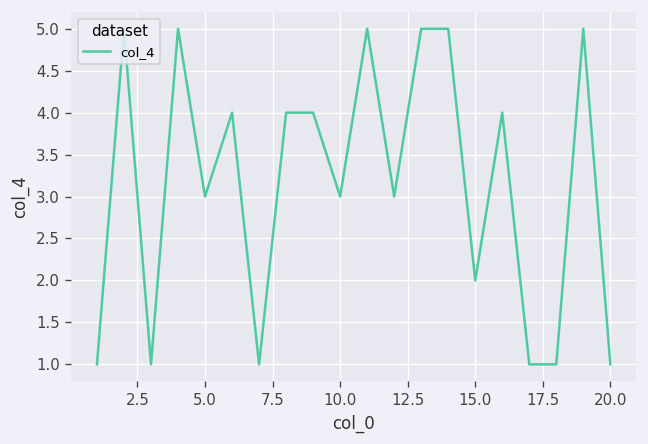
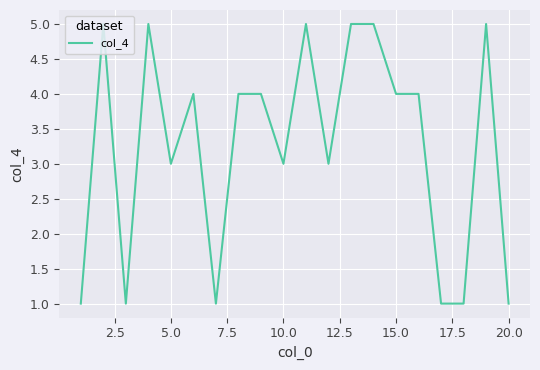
15.0: 2 -> 4
